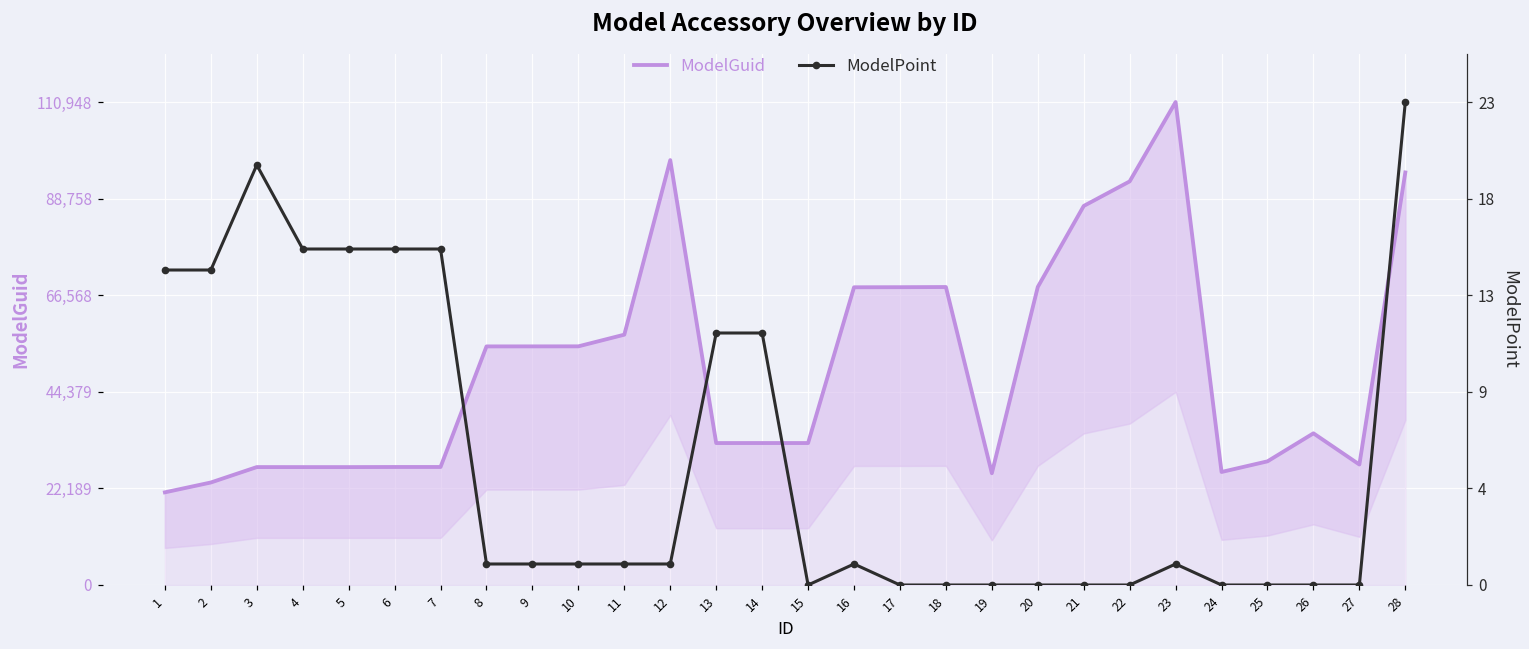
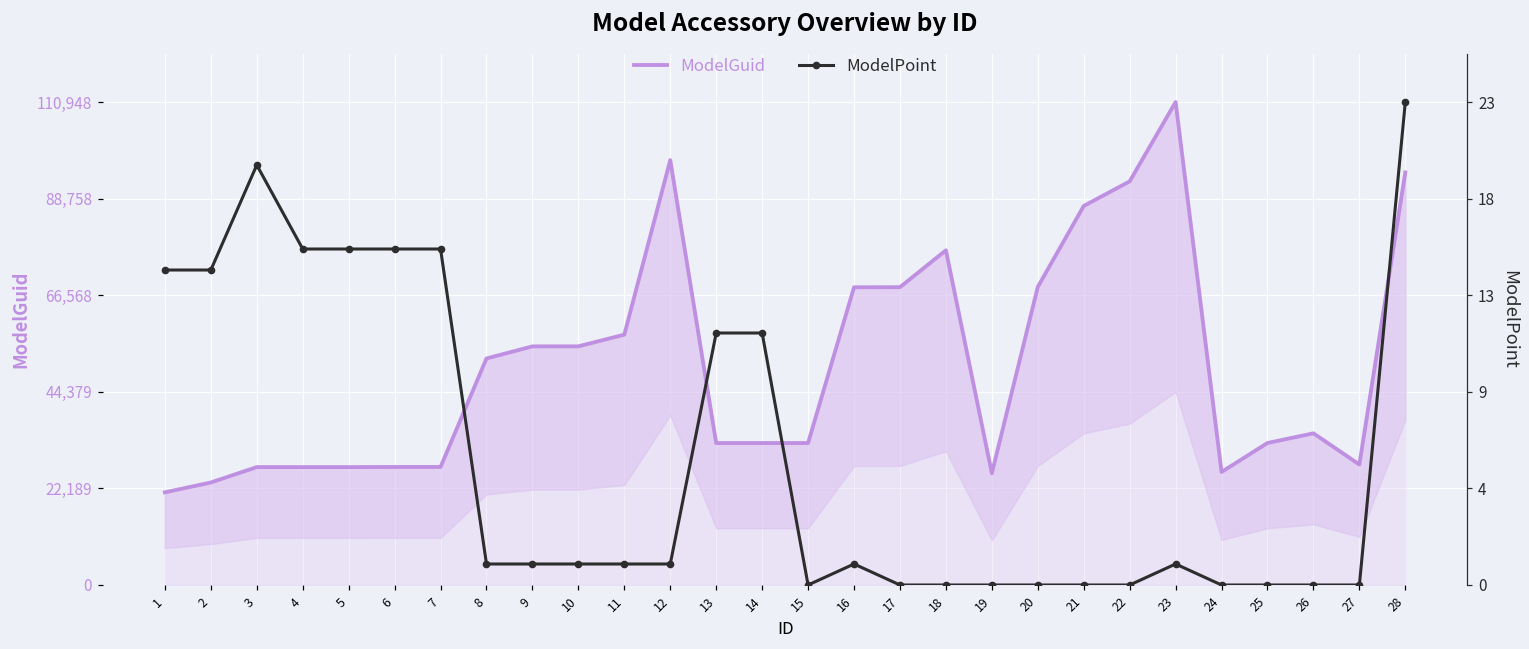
ModelGuid, 8: 55,000 -> 52,000
ModelGuid, 18: 68,000 -> 77,000
ModelGuid, 25: 28,000 -> 33,000
